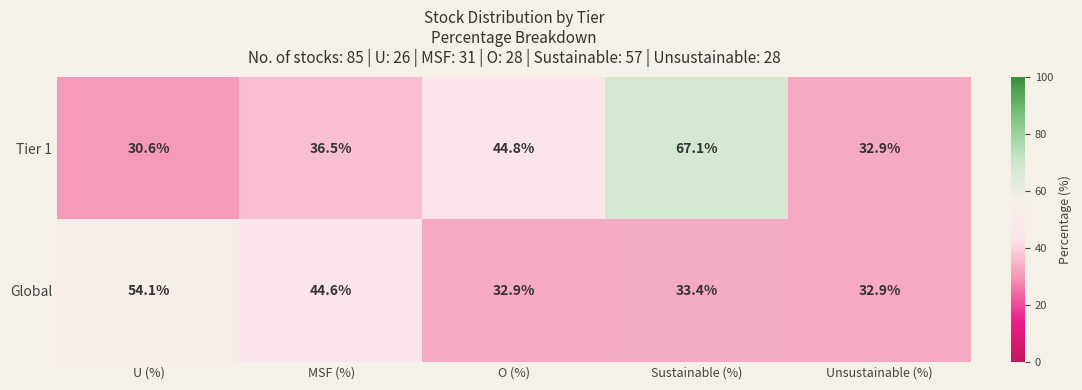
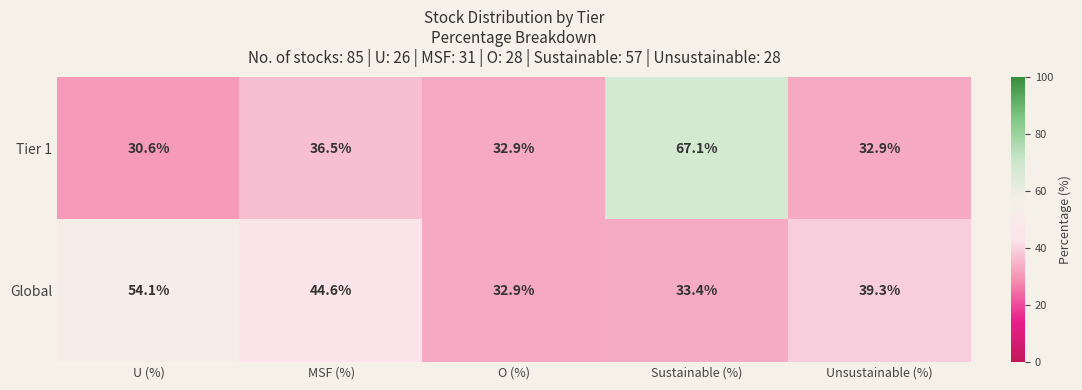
Tier 1, O (%): 44.8% -> 32.9%
Global, Unsustainable (%): 32.9% -> 39.3%
